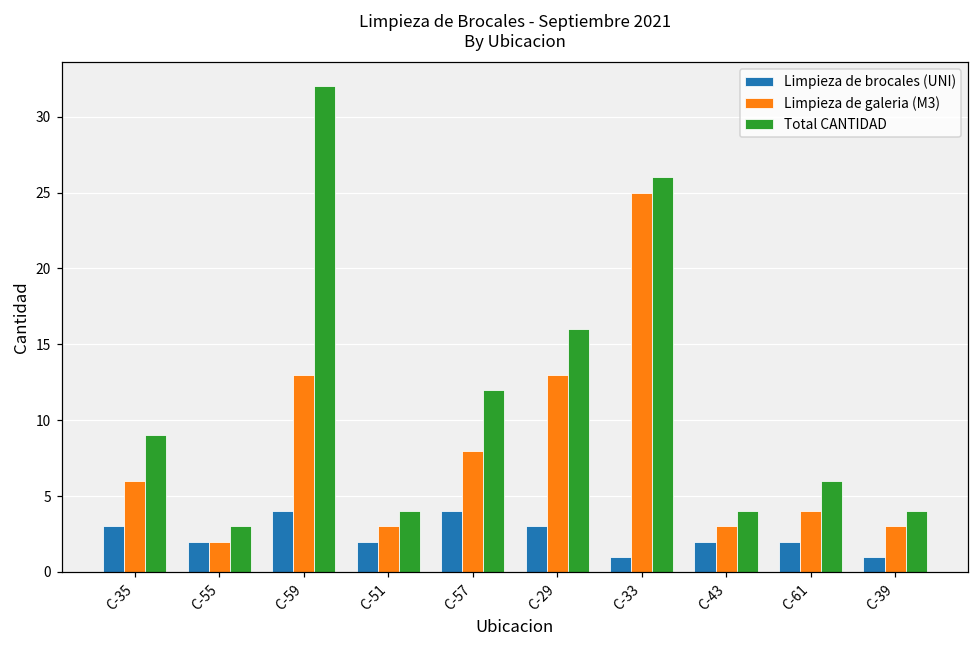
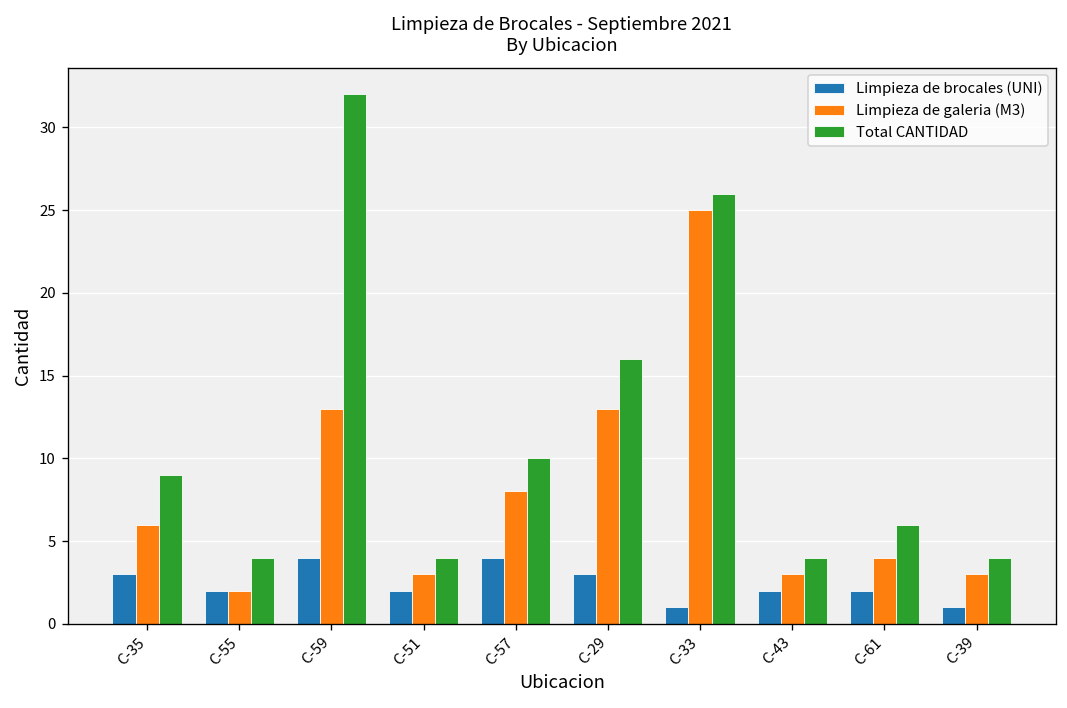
Total CANTIDAD, C-55: 3 -> 4
Total CANTIDAD, C-57: 12 -> 10
